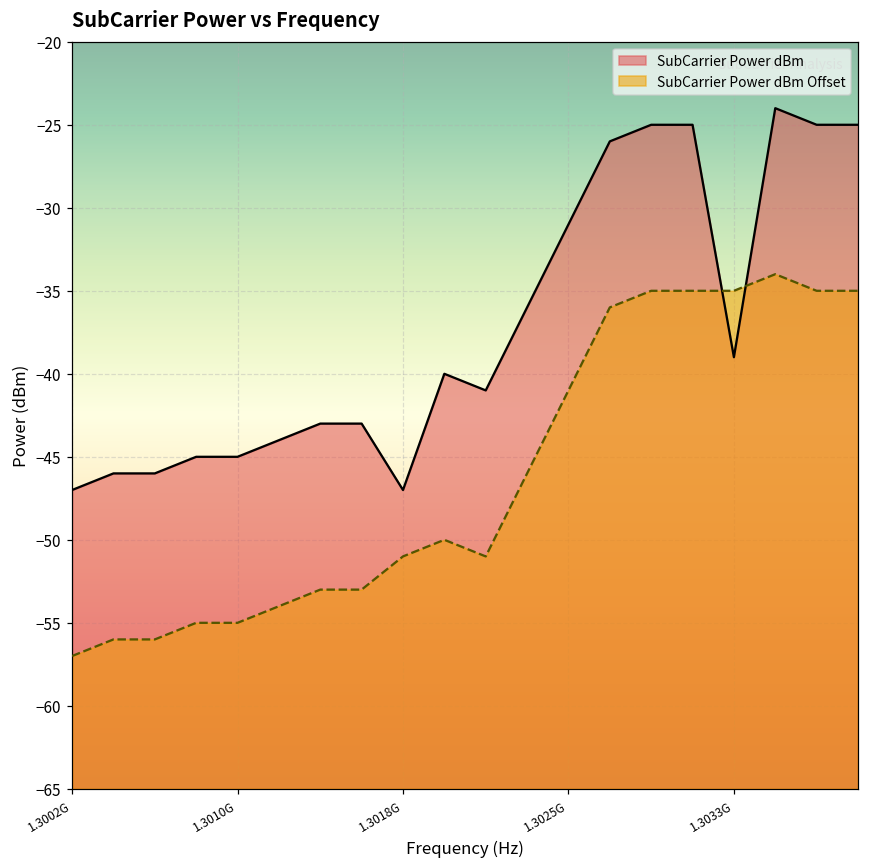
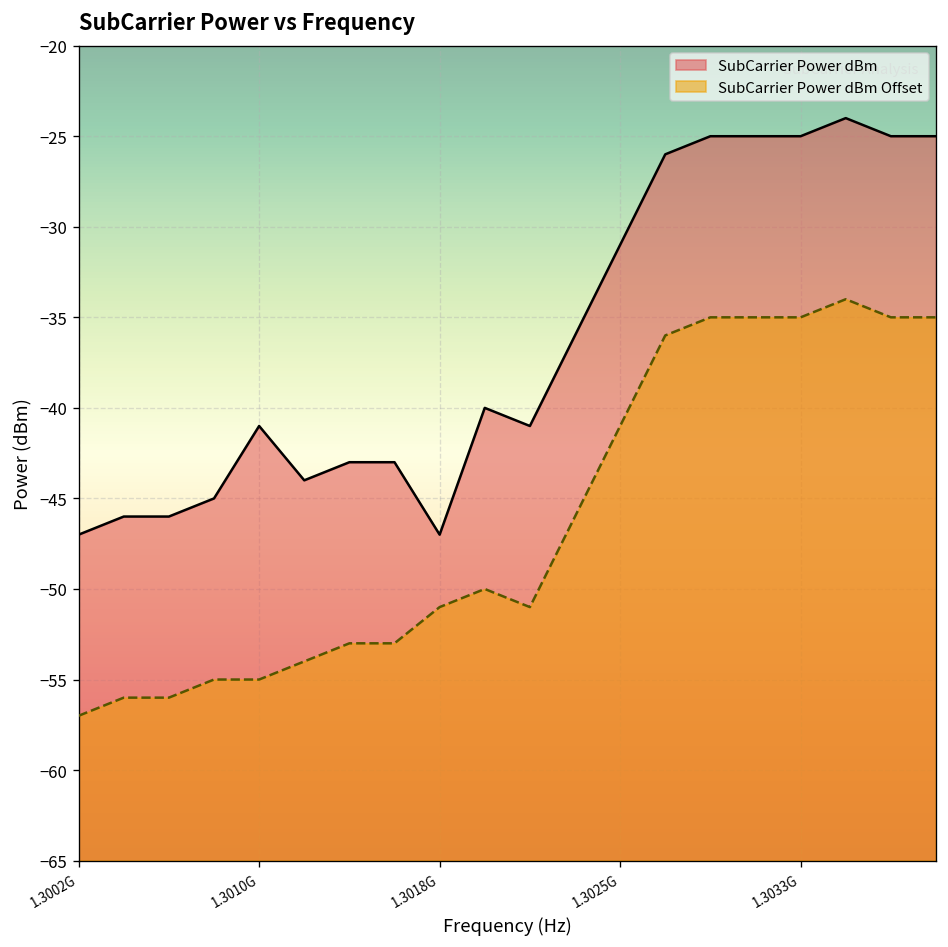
SubCarrier Power dBm, 1.3010G: -45 -> -41
SubCarrier Power dBm, 1.3033G: -39 -> -25
